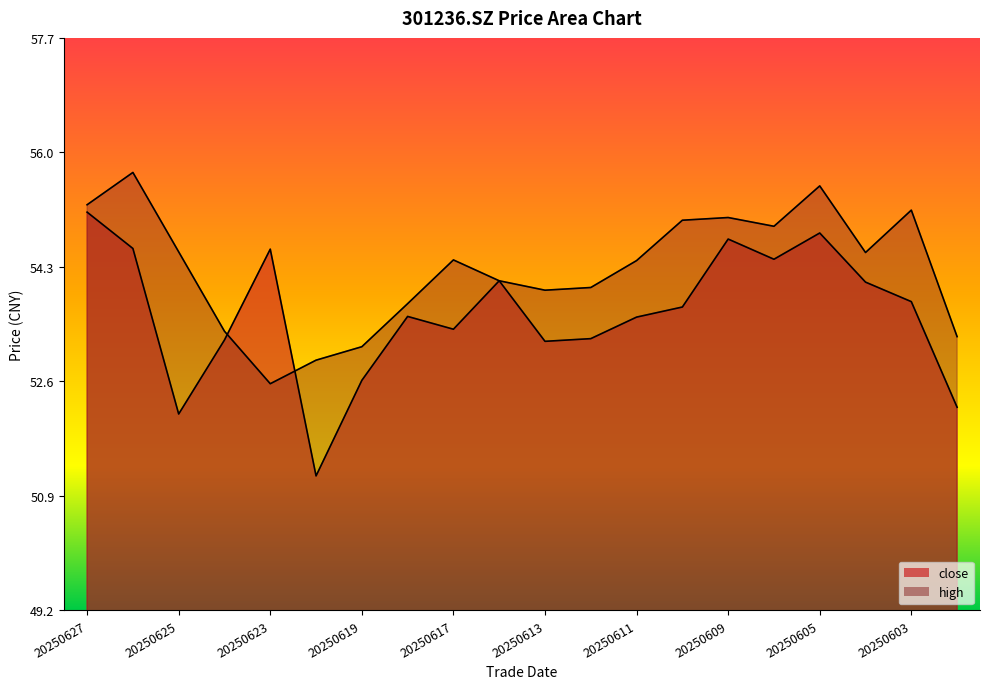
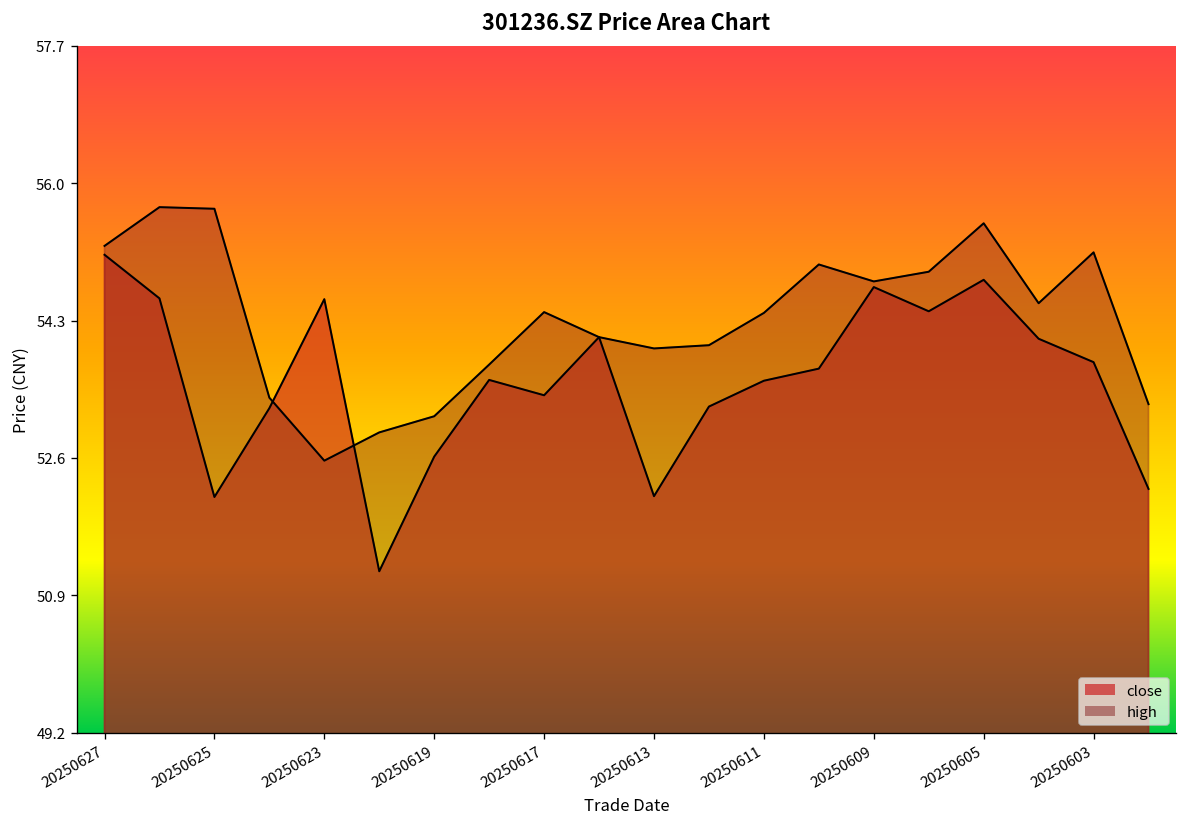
high, 20250625: 54.5 -> 55.7
close, 20250613: 53.2 -> 52.1
high, 20250609: 55.0 -> 54.8
